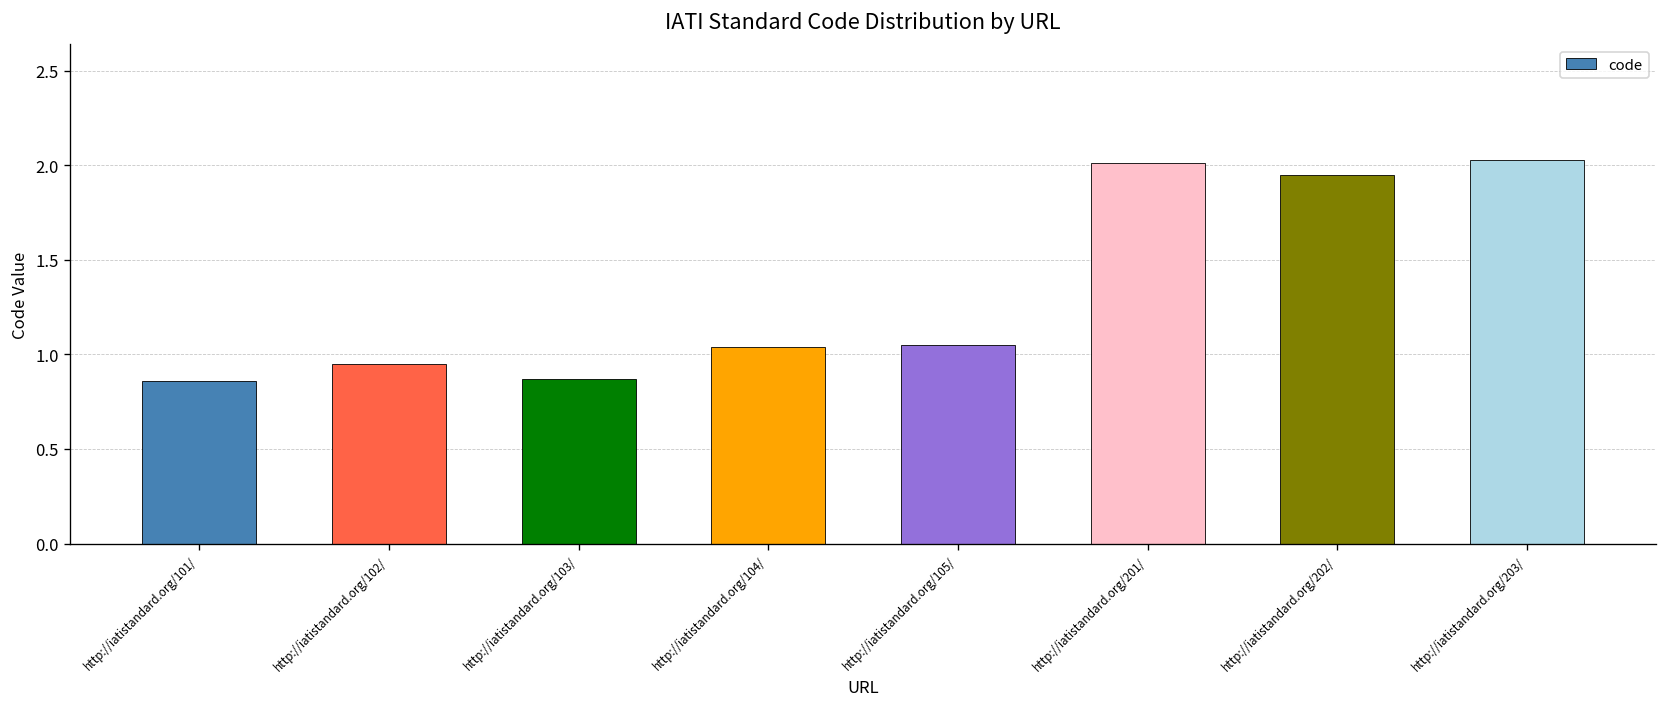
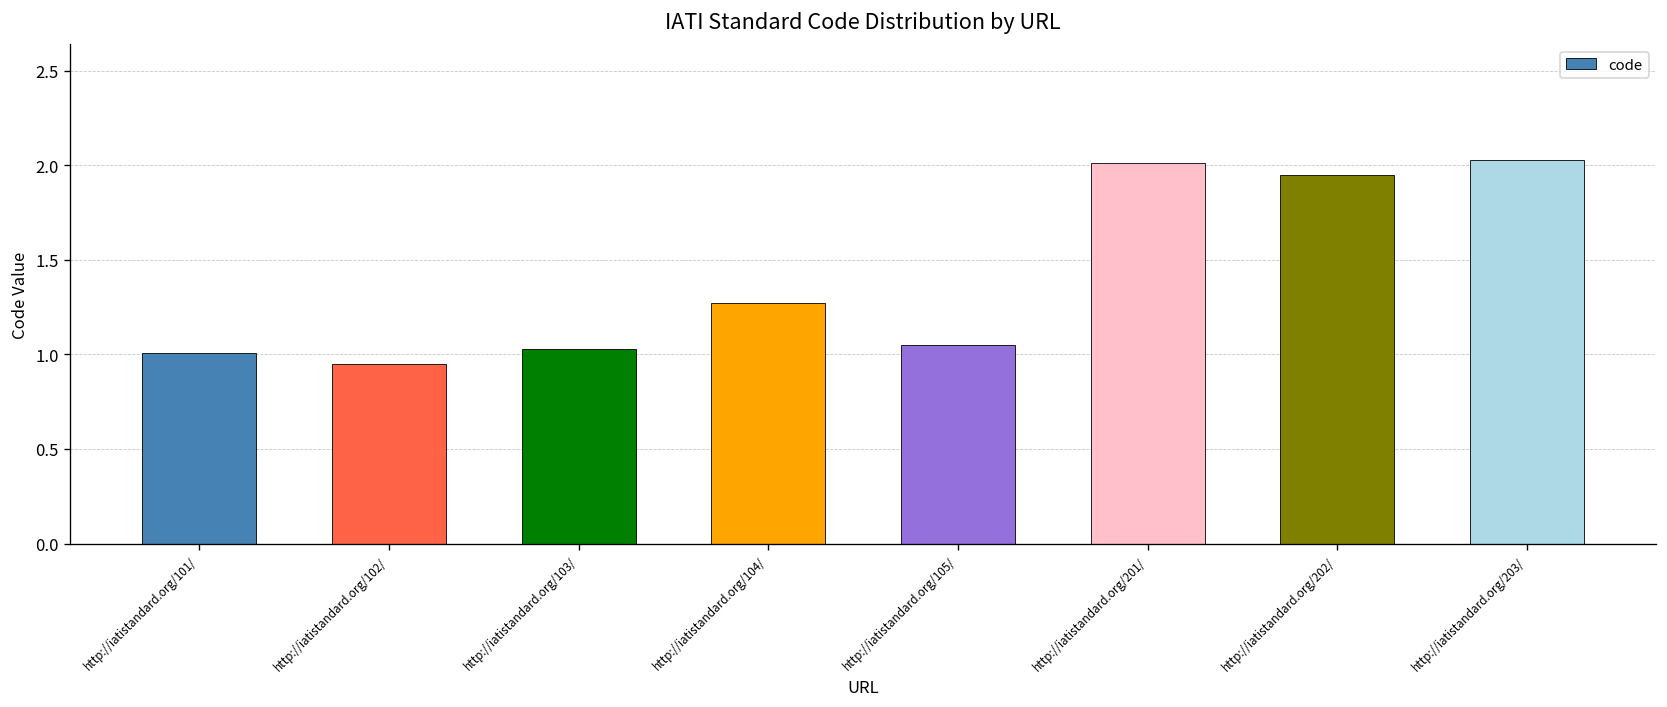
http://iatistandard.org/101/: 0.86 -> 1.01
http://iatistandard.org/103/: 0.87 -> 1.03
http://iatistandard.org/104/: 1.04 -> 1.27
